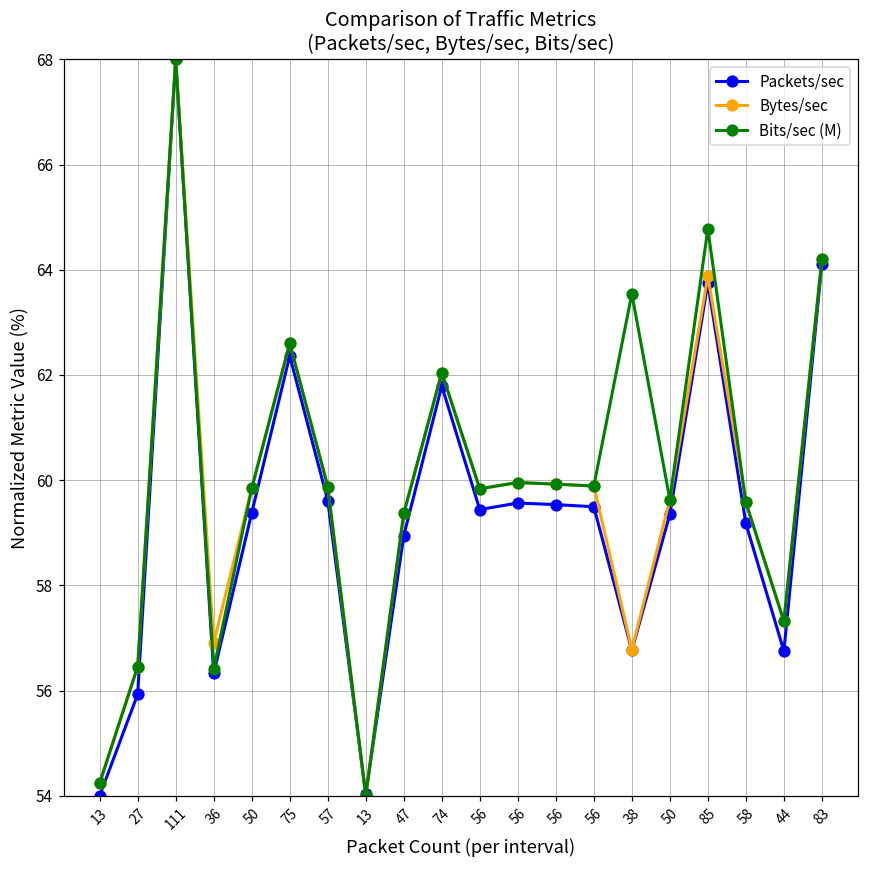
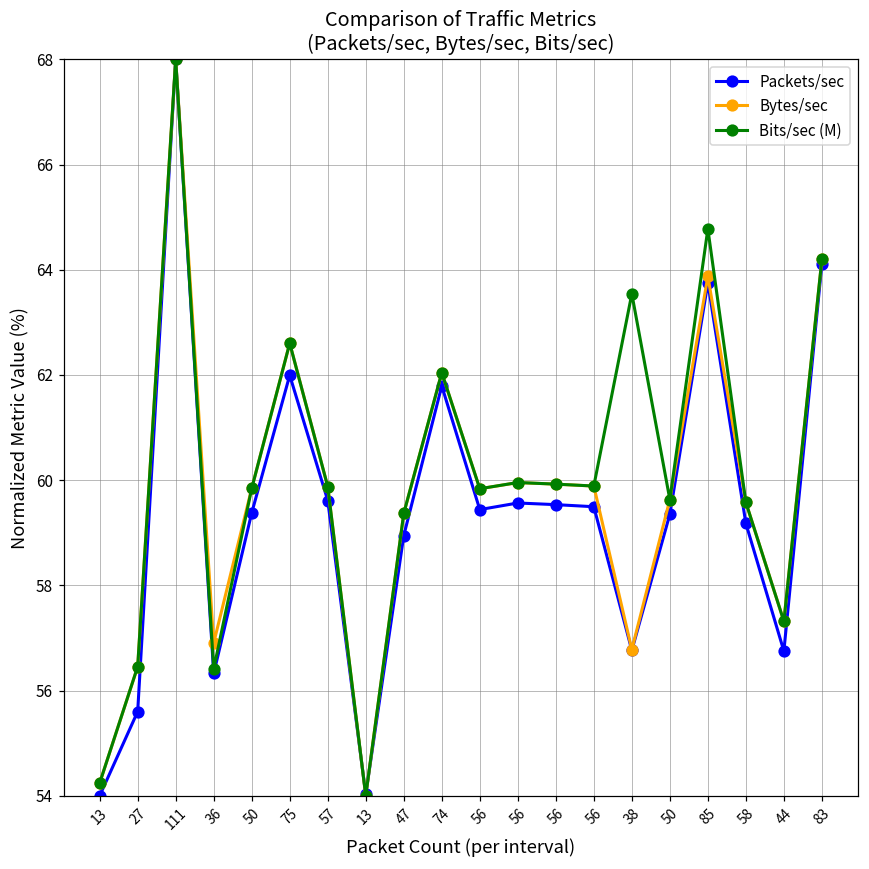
Packets/sec, 27: 55.9 -> 55.6
Packets/sec, 75: 62.4 -> 62.0
